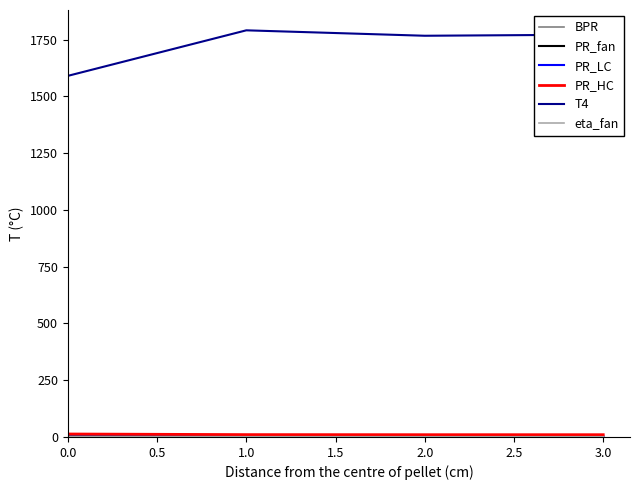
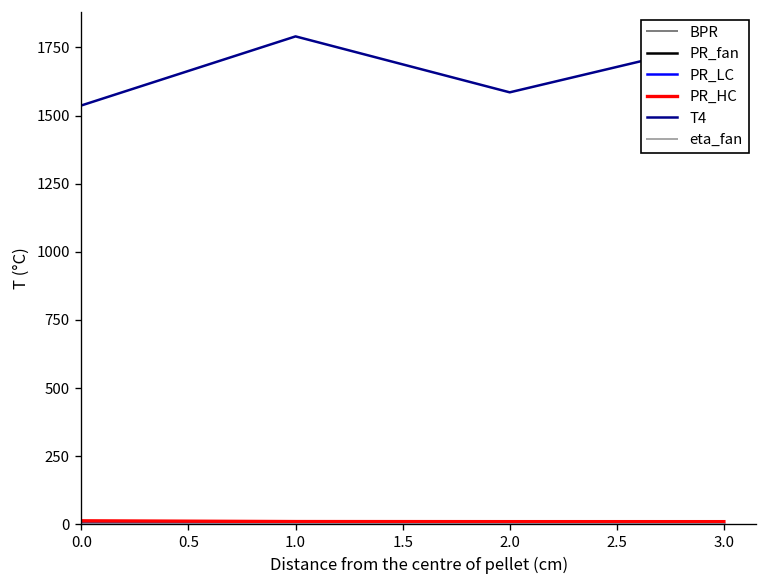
T4, 0.0: 1590 -> 1540
T4, 2.0: 1770 -> 1590
